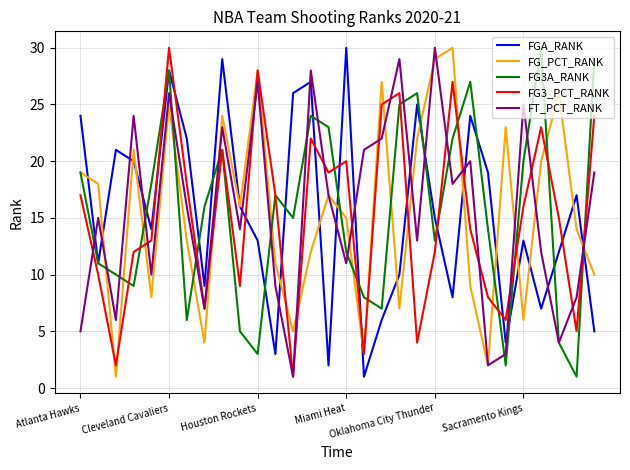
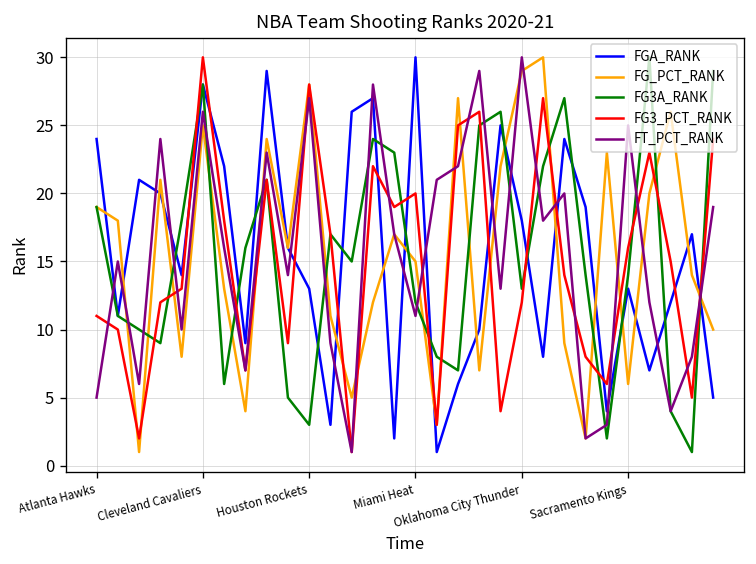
FG3_PCT_RANK, Atlanta Hawks: 17 -> 11
FGA_RANK, Oklahoma City Thunder: 15 -> 18
FG3A_RANK, Sacramento Kings: 20 -> 14
